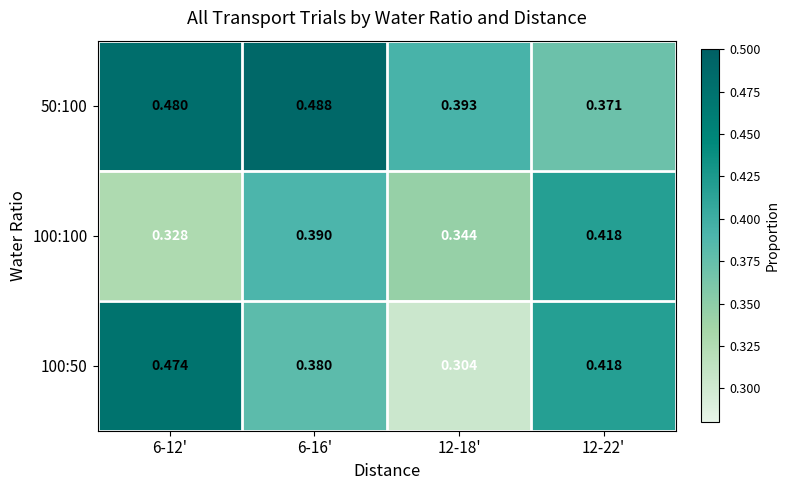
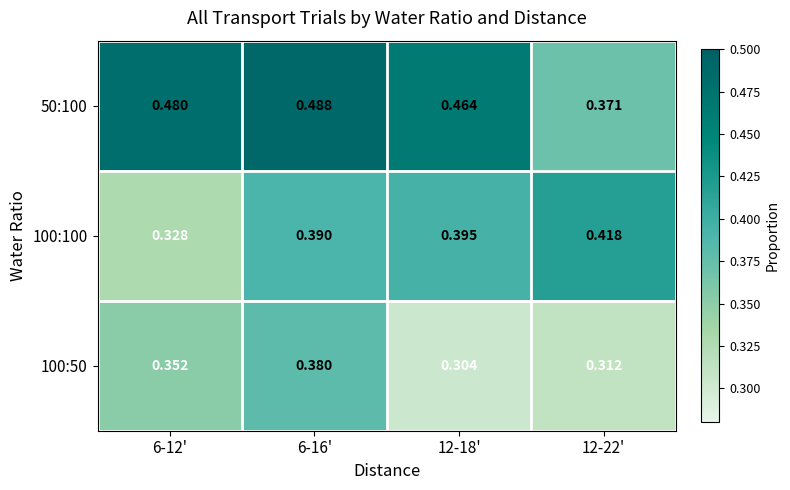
50:100, 12-18': 0.393 -> 0.464
100:100, 12-18': 0.344 -> 0.395
100:50, 6-12': 0.474 -> 0.352
100:50, 12-22': 0.418 -> 0.312
